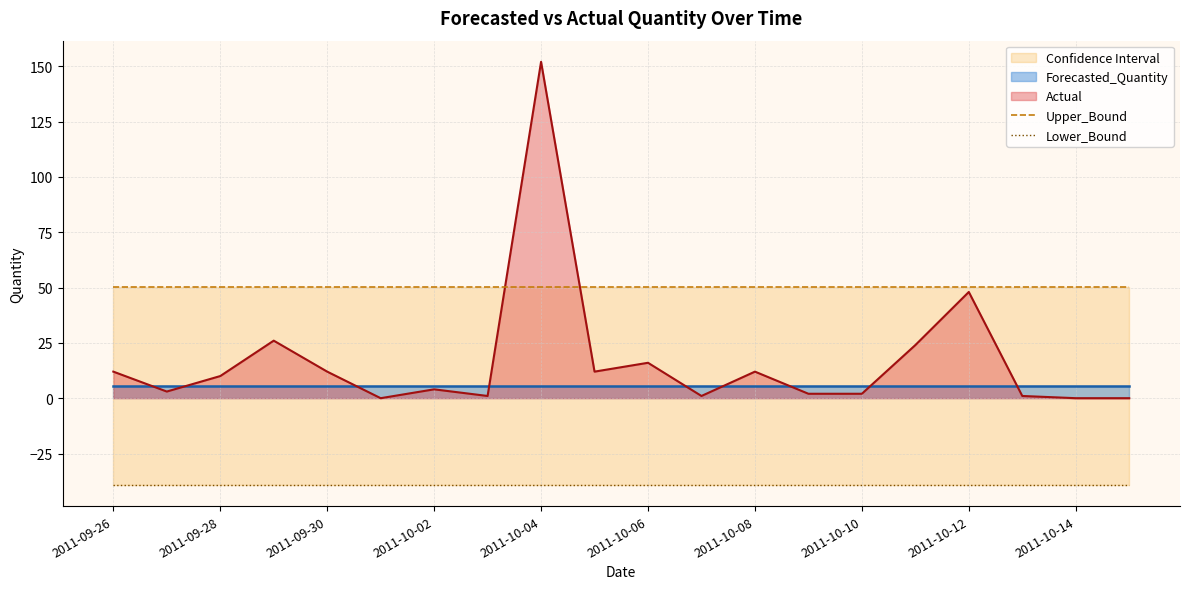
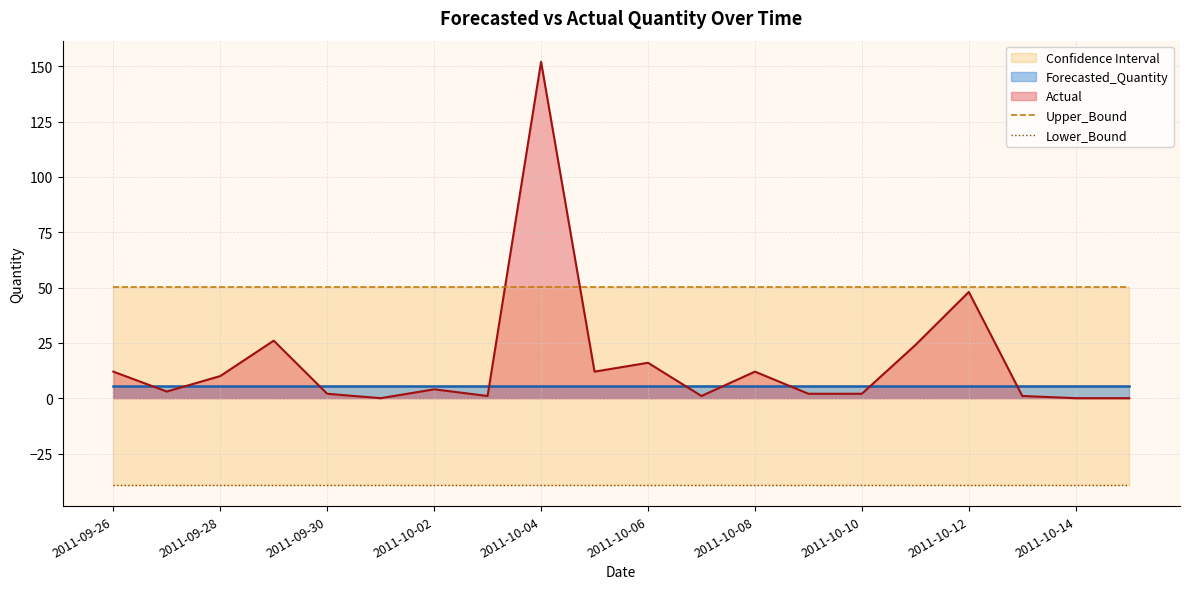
Actual, 2011-09-30: 12 -> 2
